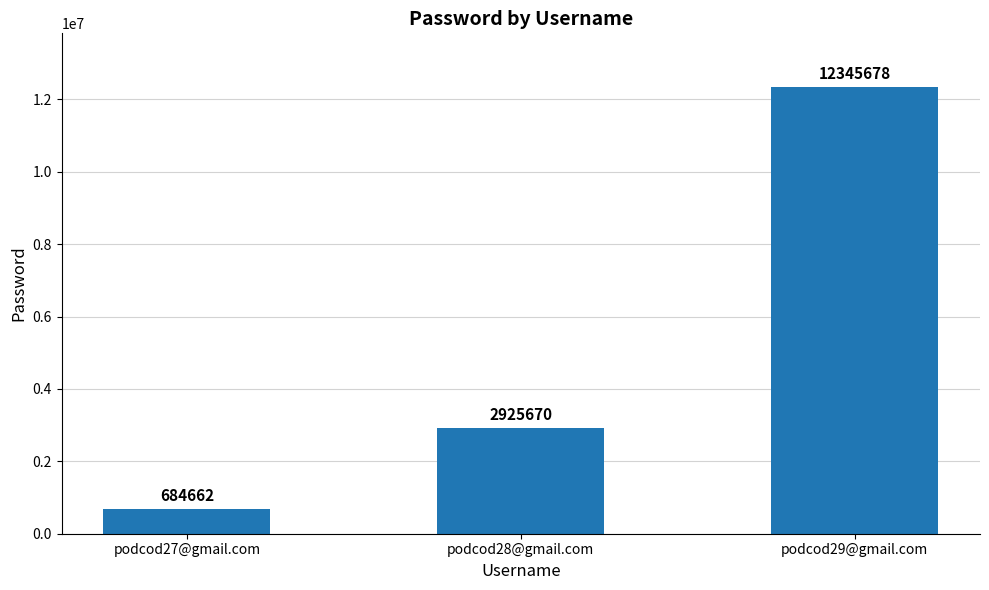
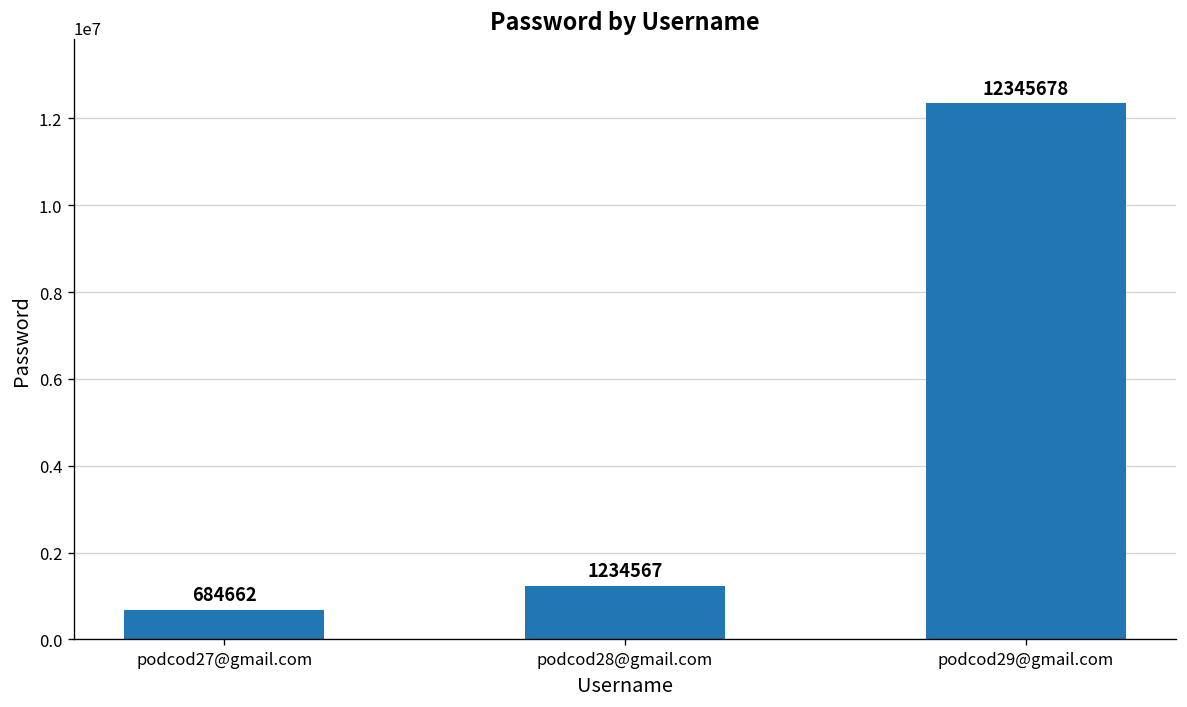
podcod28@gmail.com: 2925670 -> 1234567
